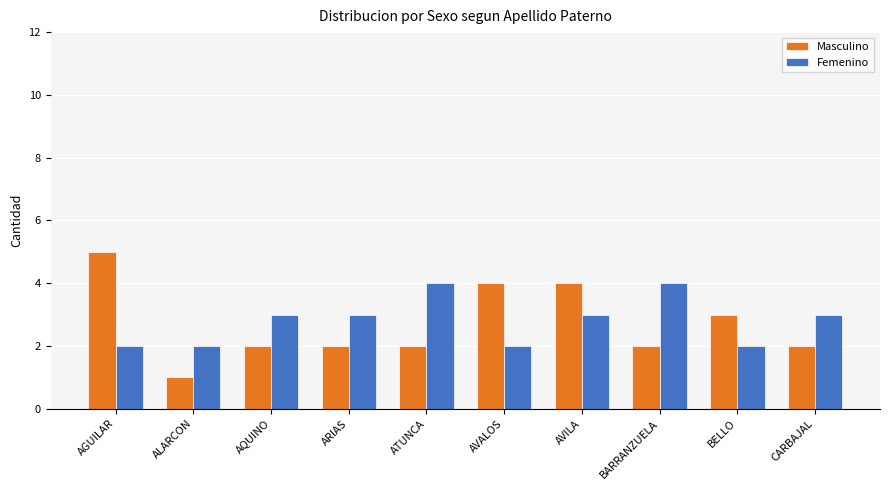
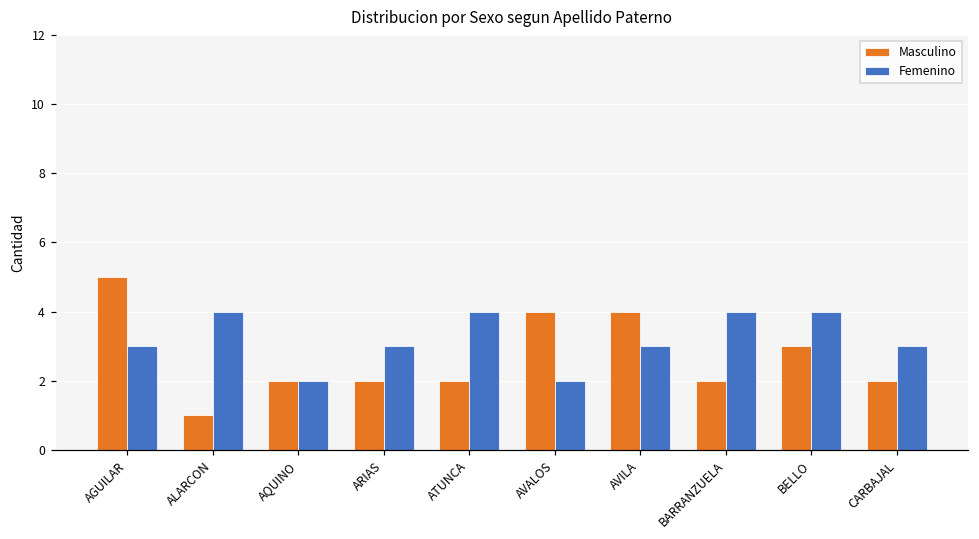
Femenino, AGUILAR: 2 -> 3
Femenino, ALARCON: 2 -> 4
Femenino, AQUINO: 3 -> 2
Femenino, BELLO: 2 -> 4
